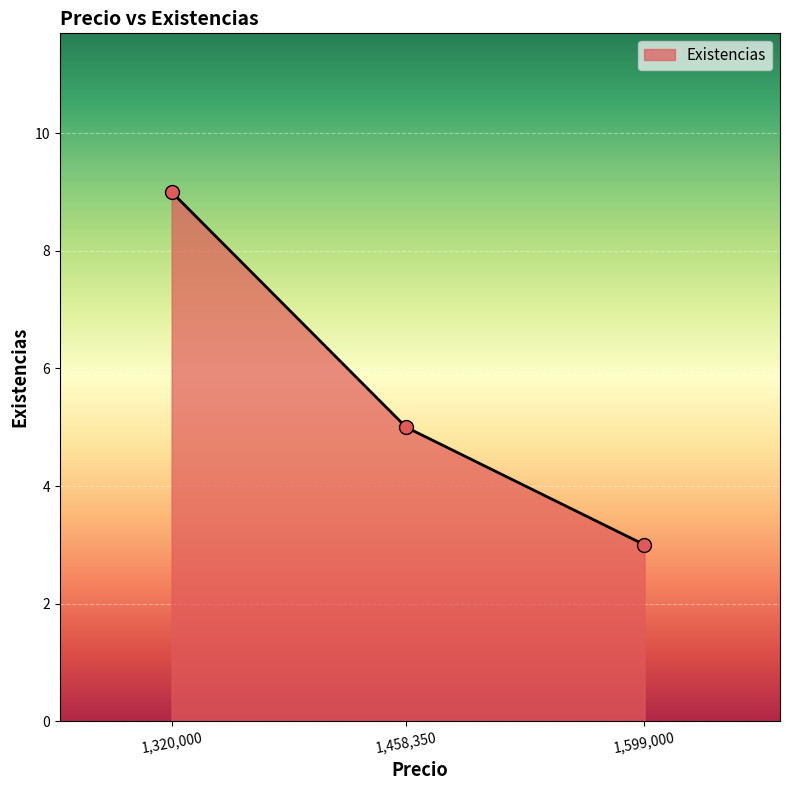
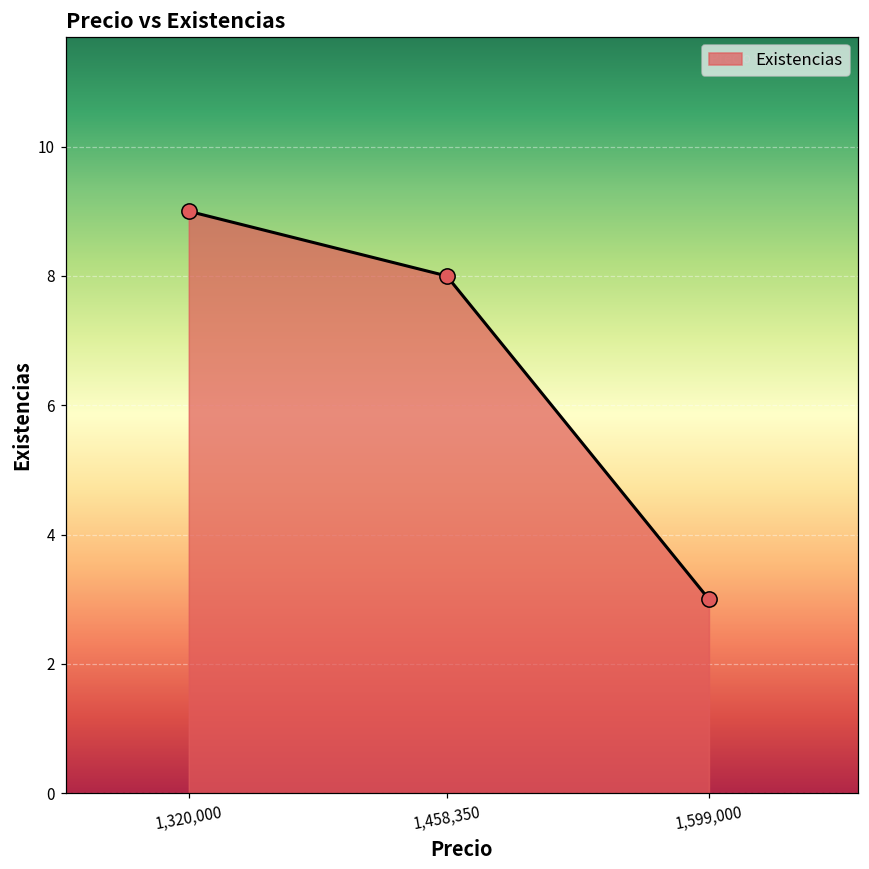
1,458,350: 5 -> 8
